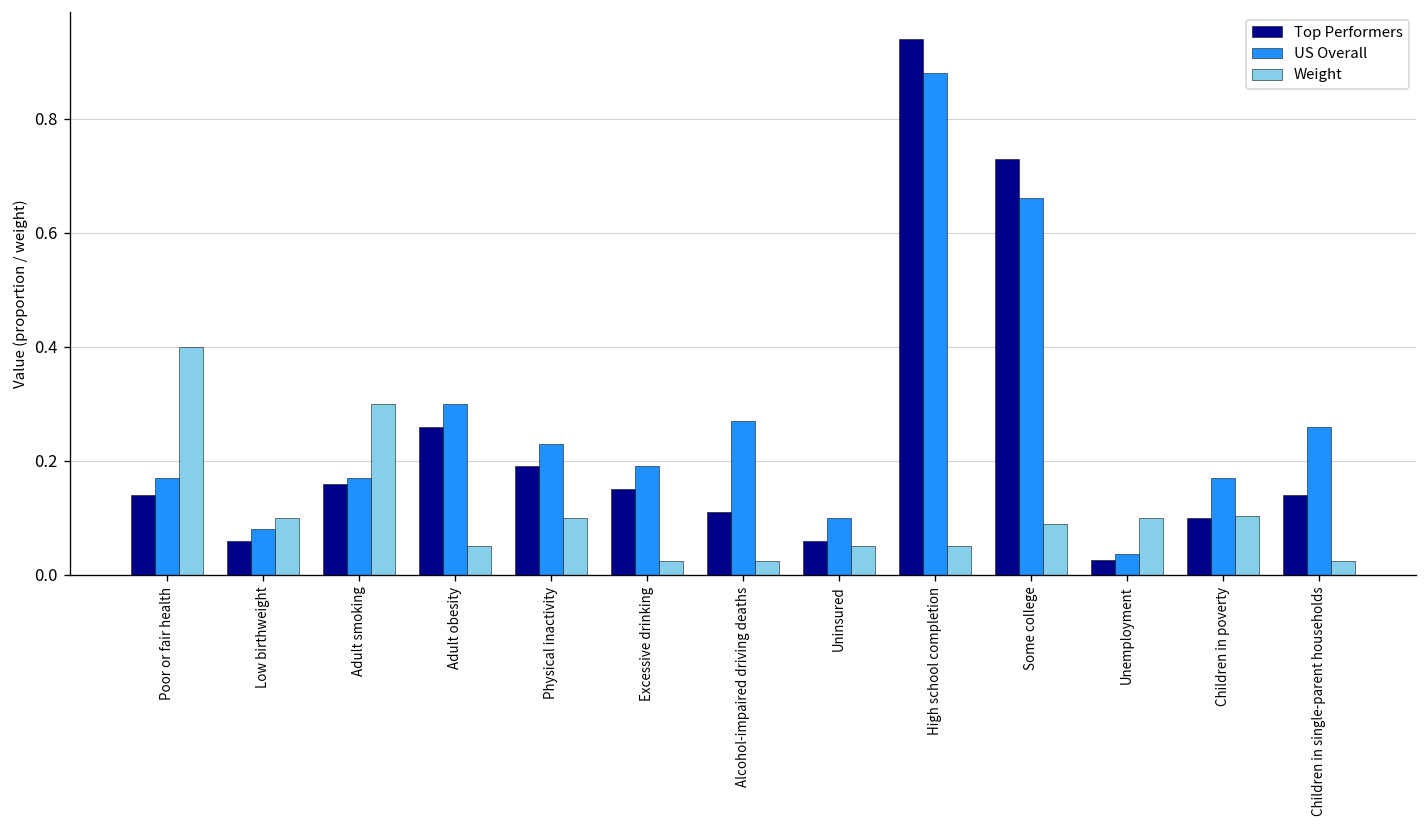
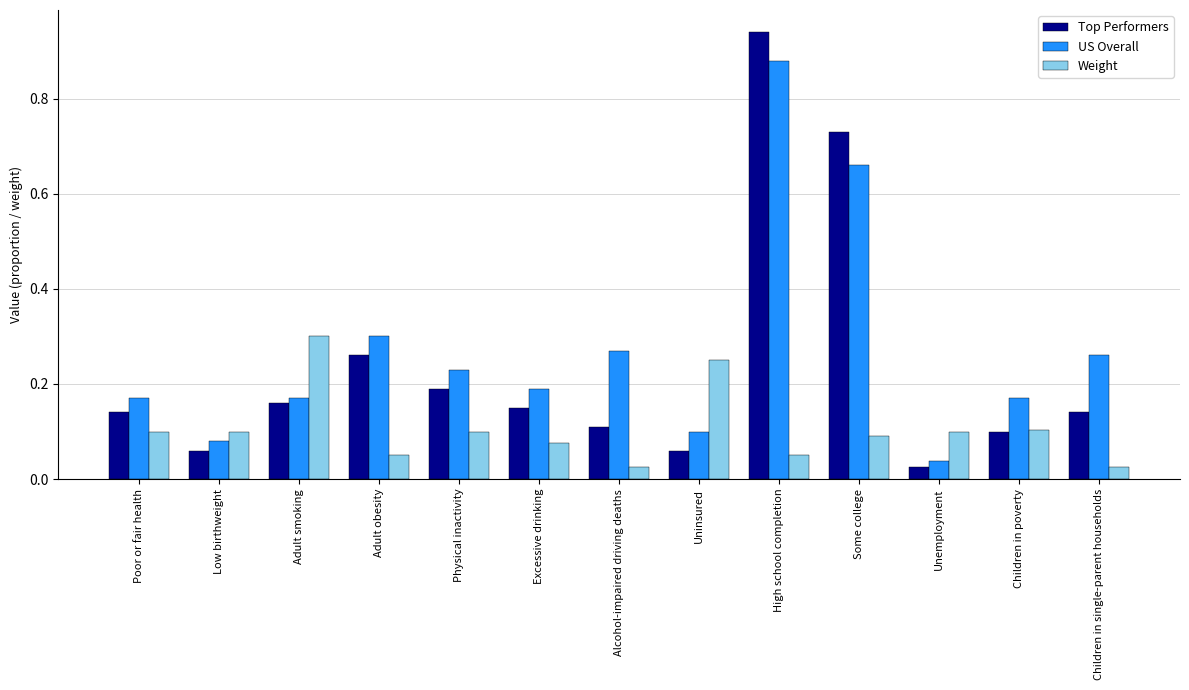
Weight, Poor or fair health: 0.4 -> 0.1
Weight, Excessive drinking: 0.03 -> 0.08
Weight, Uninsured: 0.05 -> 0.25
